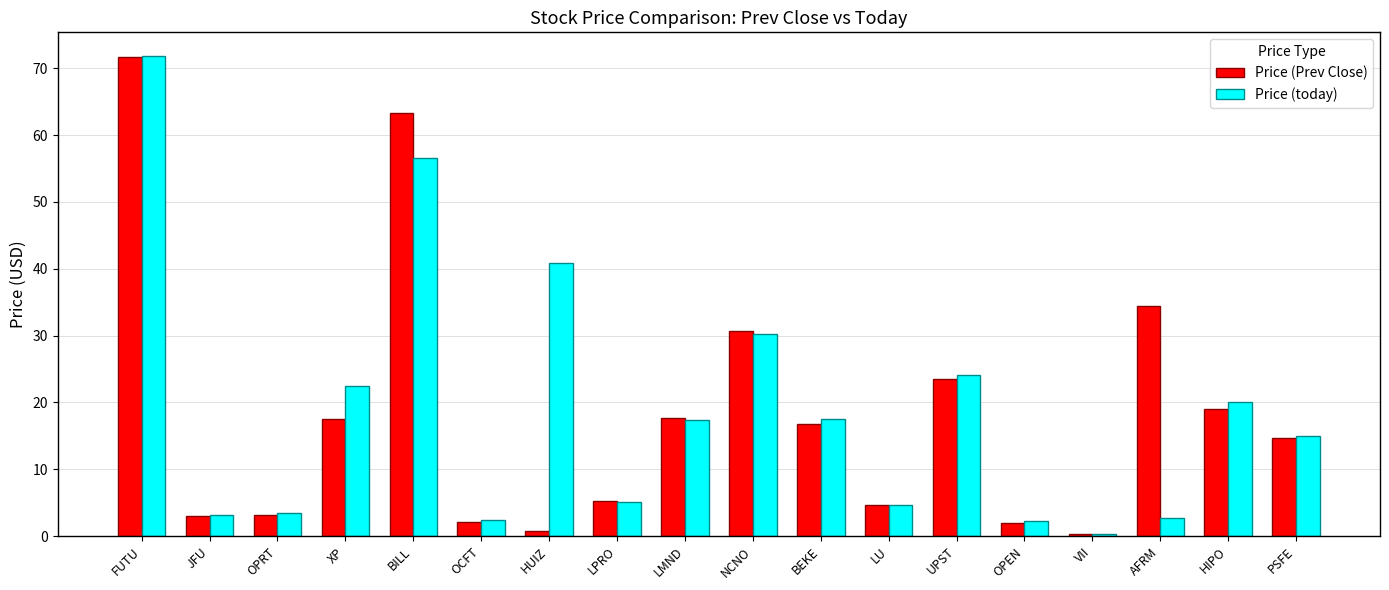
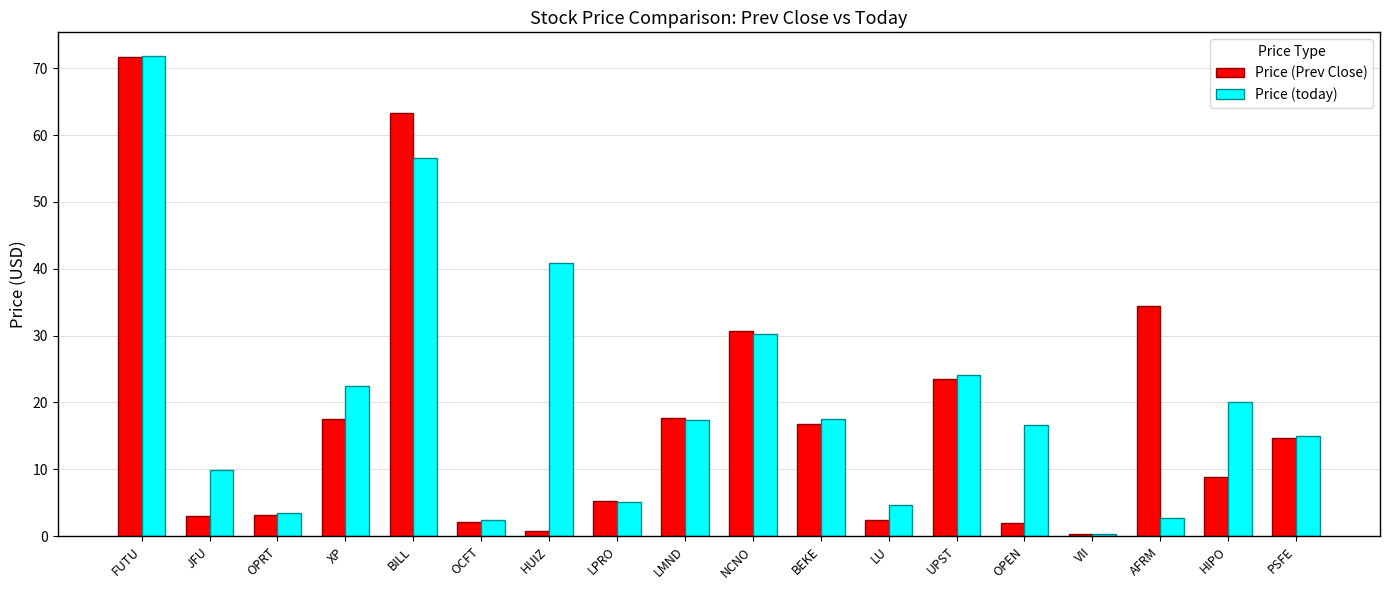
Price (today), JFU: 3 -> 10
Price (Prev Close), LU: 5 -> 2
Price (today), OPEN: 2 -> 17
Price (Prev Close), HIPO: 19 -> 9
